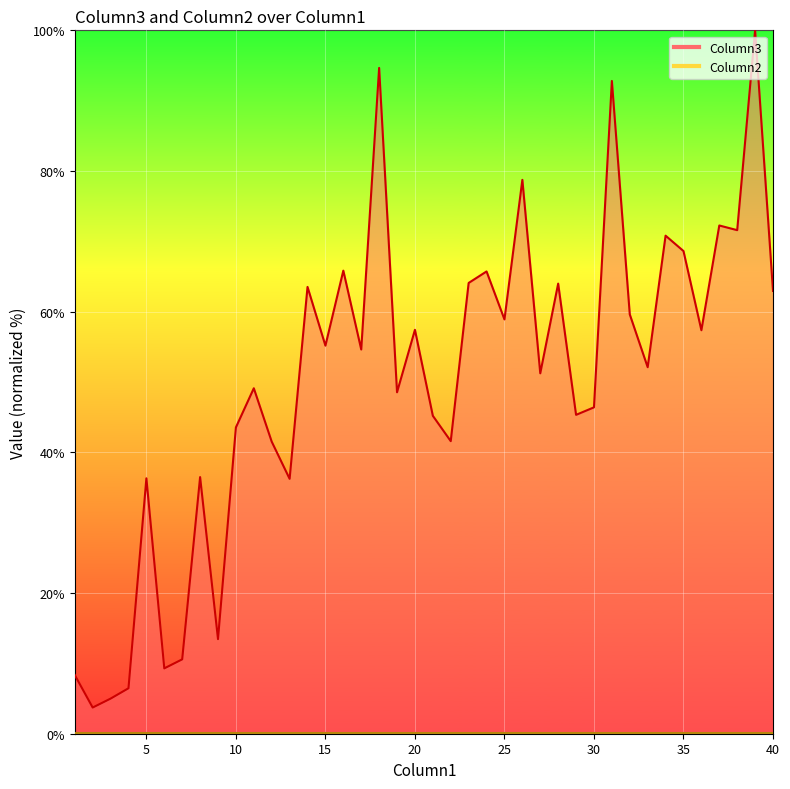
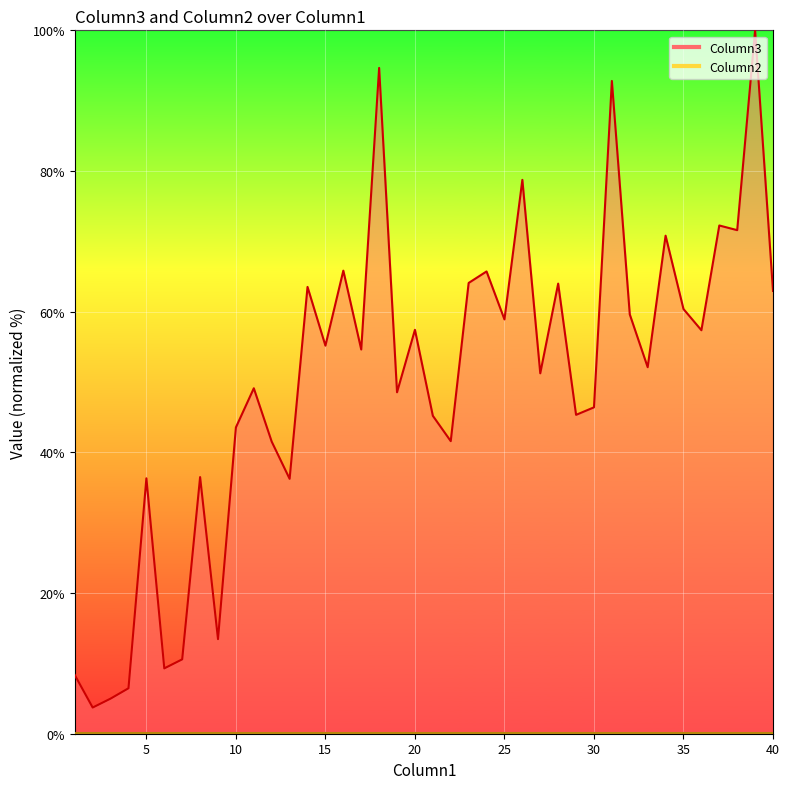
Column3, 35: 69% -> 60%
